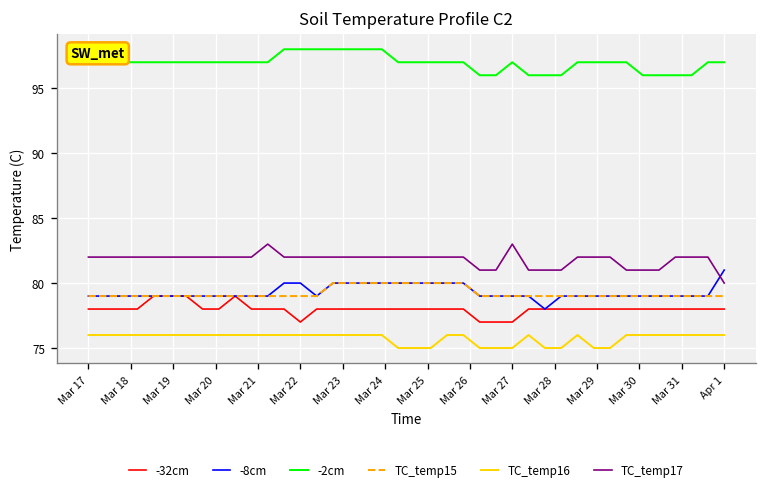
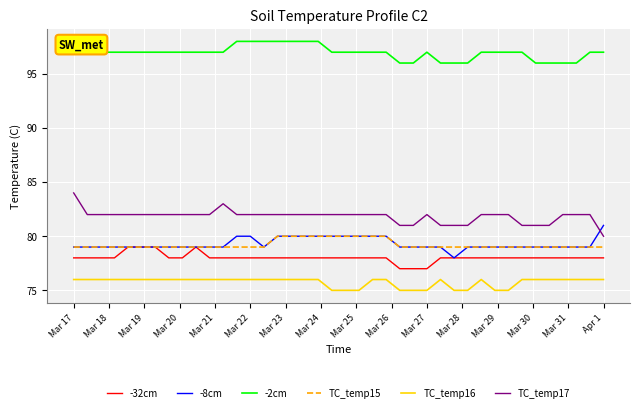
TC_temp17, Mar 17: 82 -> 84
-32cm, Mar 22: 77 -> 78
TC_temp17, Mar 27: 83 -> 82
